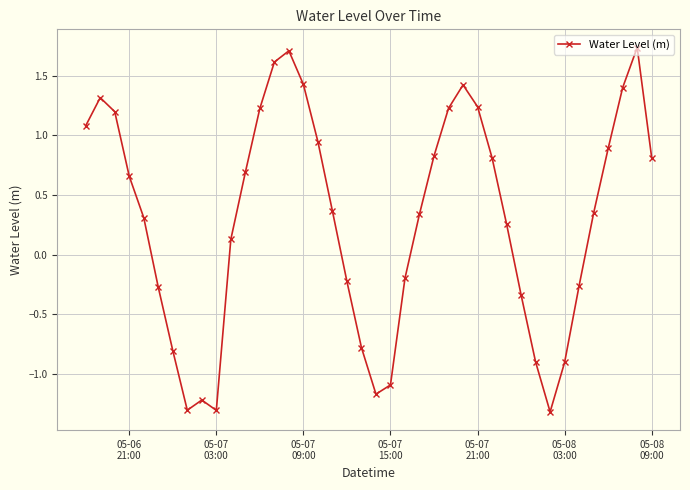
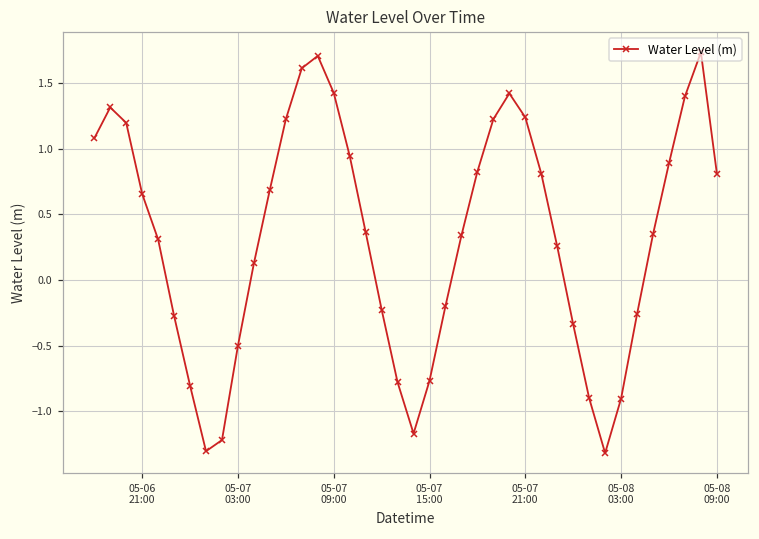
05-07 03:00: -1.31 -> -0.50
05-07 15:00: -1.09 -> -0.77
